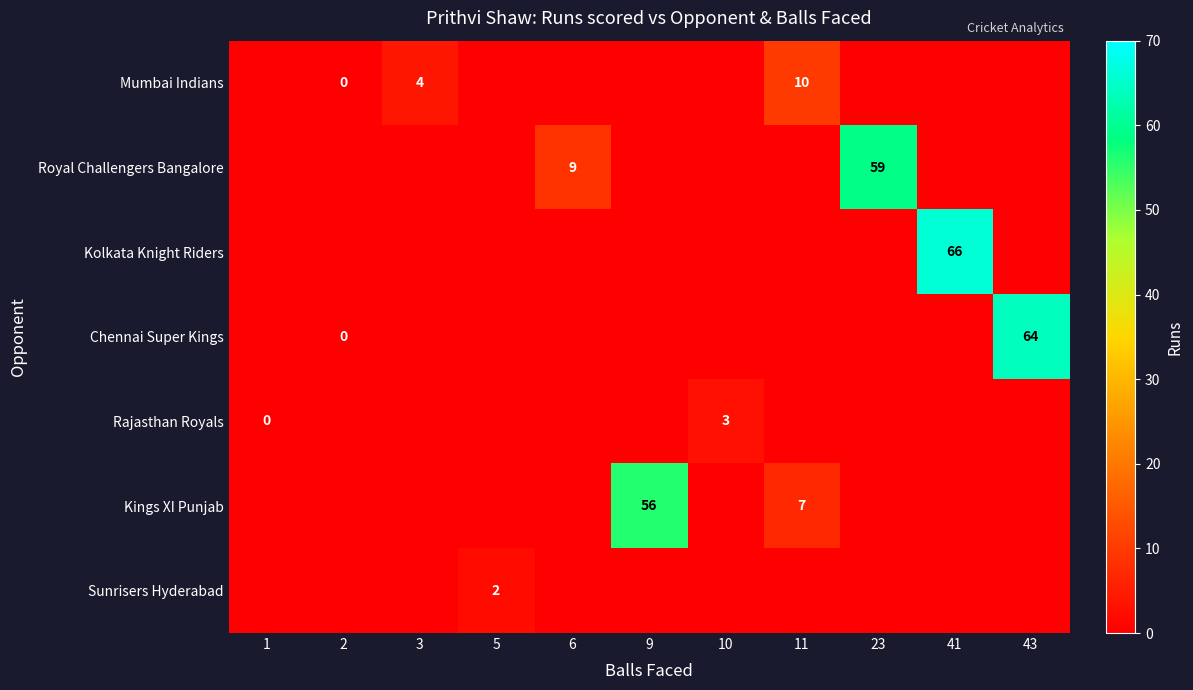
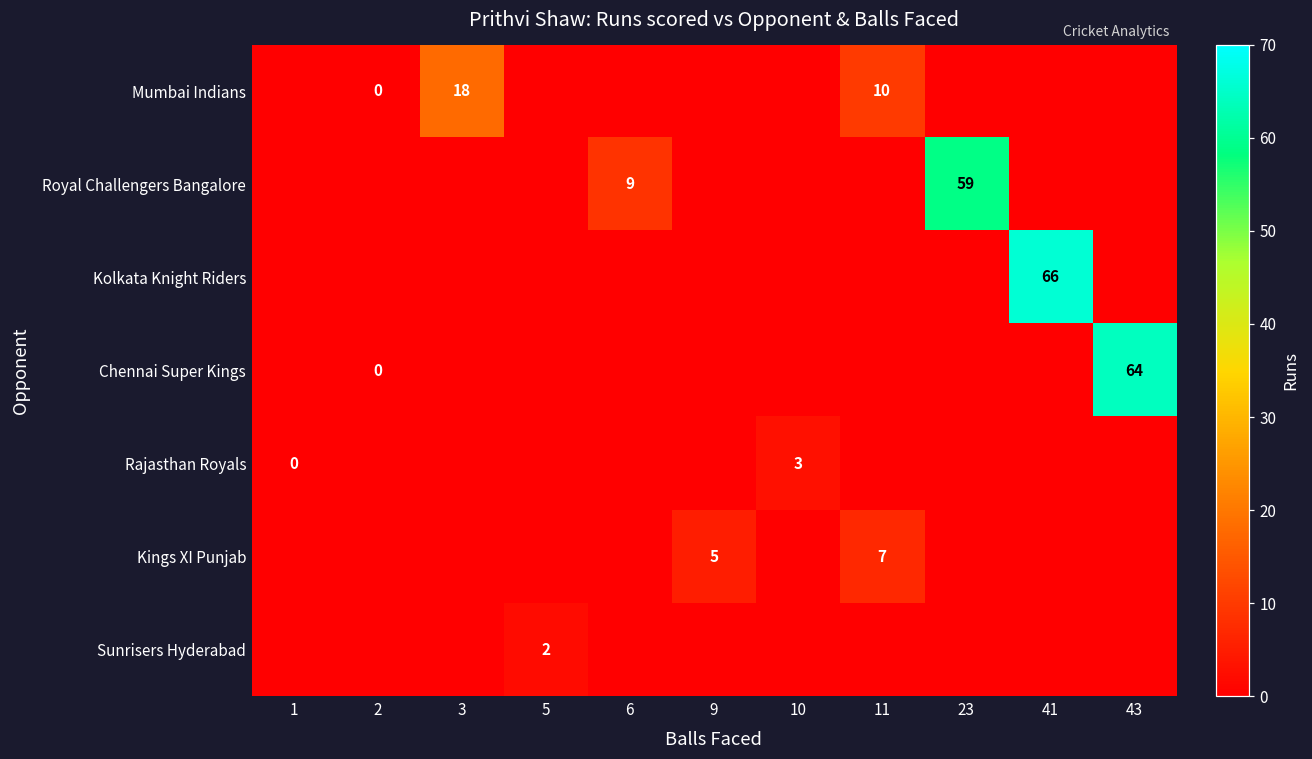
Mumbai Indians, 3: 4 -> 18
Kings XI Punjab, 9: 56 -> 5
